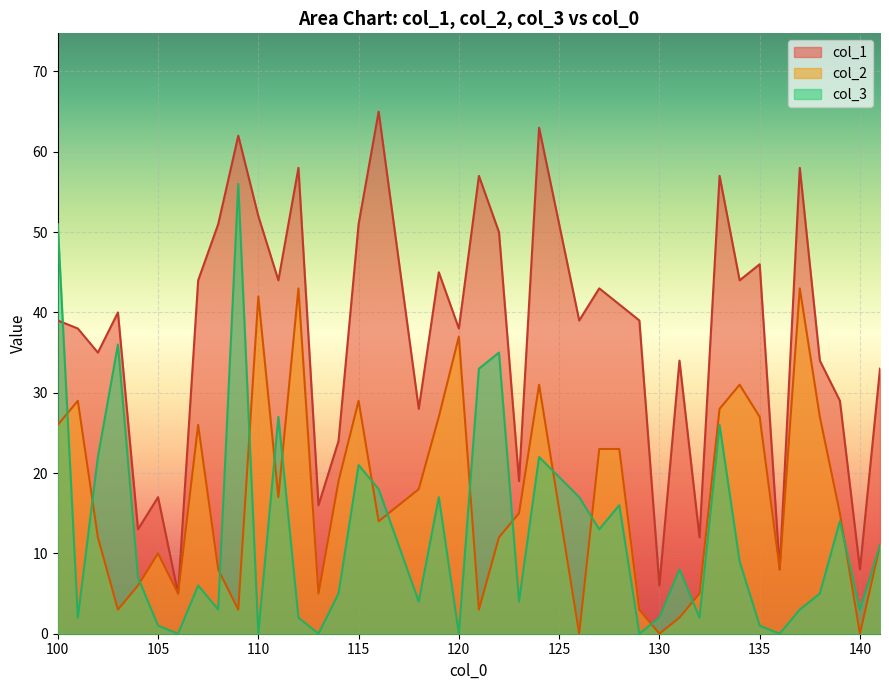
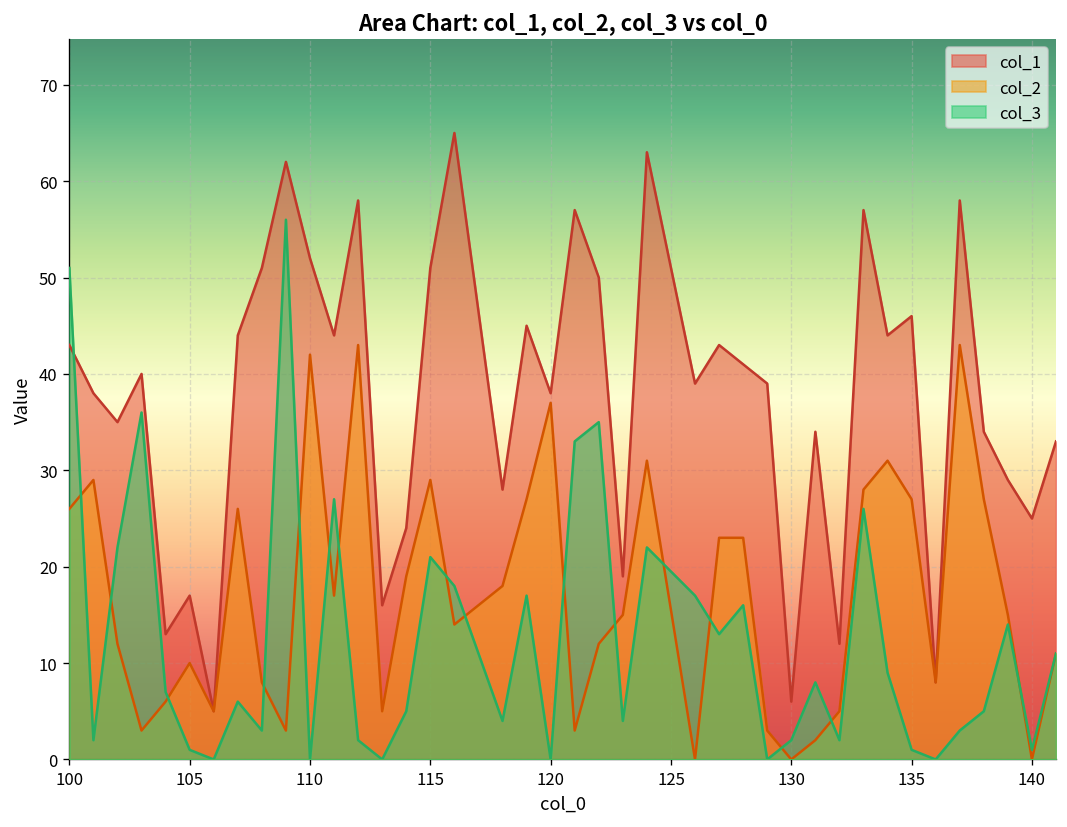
col_1, 100: 39 -> 43
col_1, 140: 8 -> 25
col_3, 140: 3 -> 1
